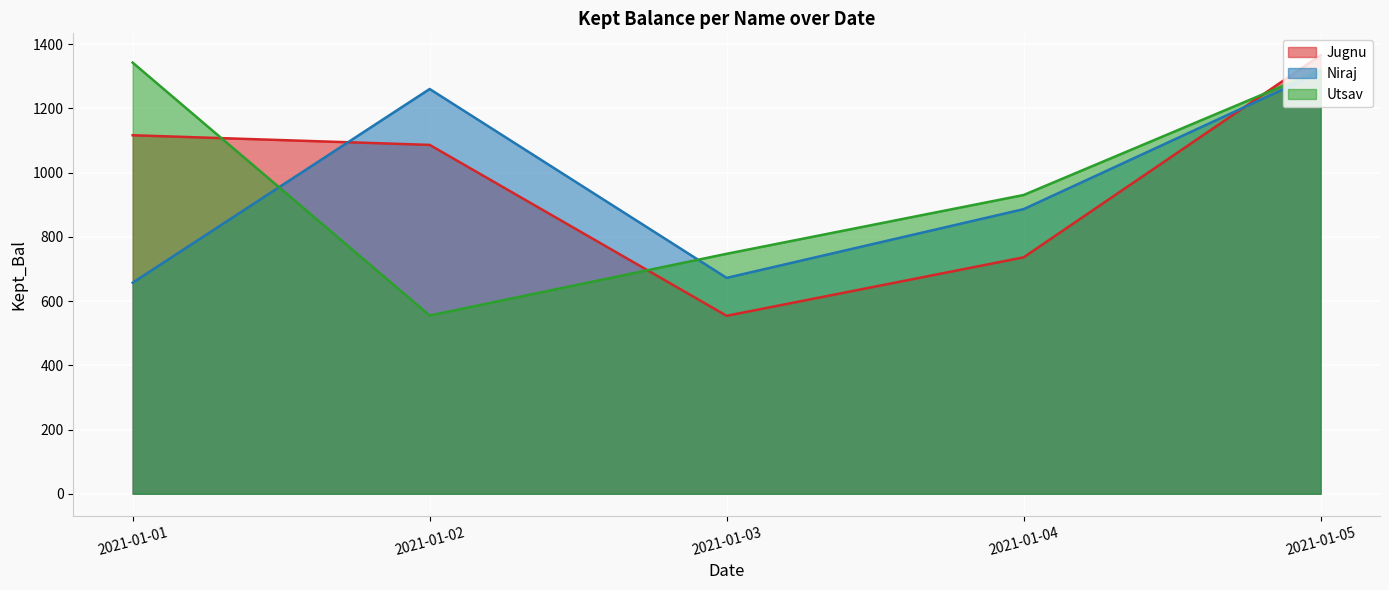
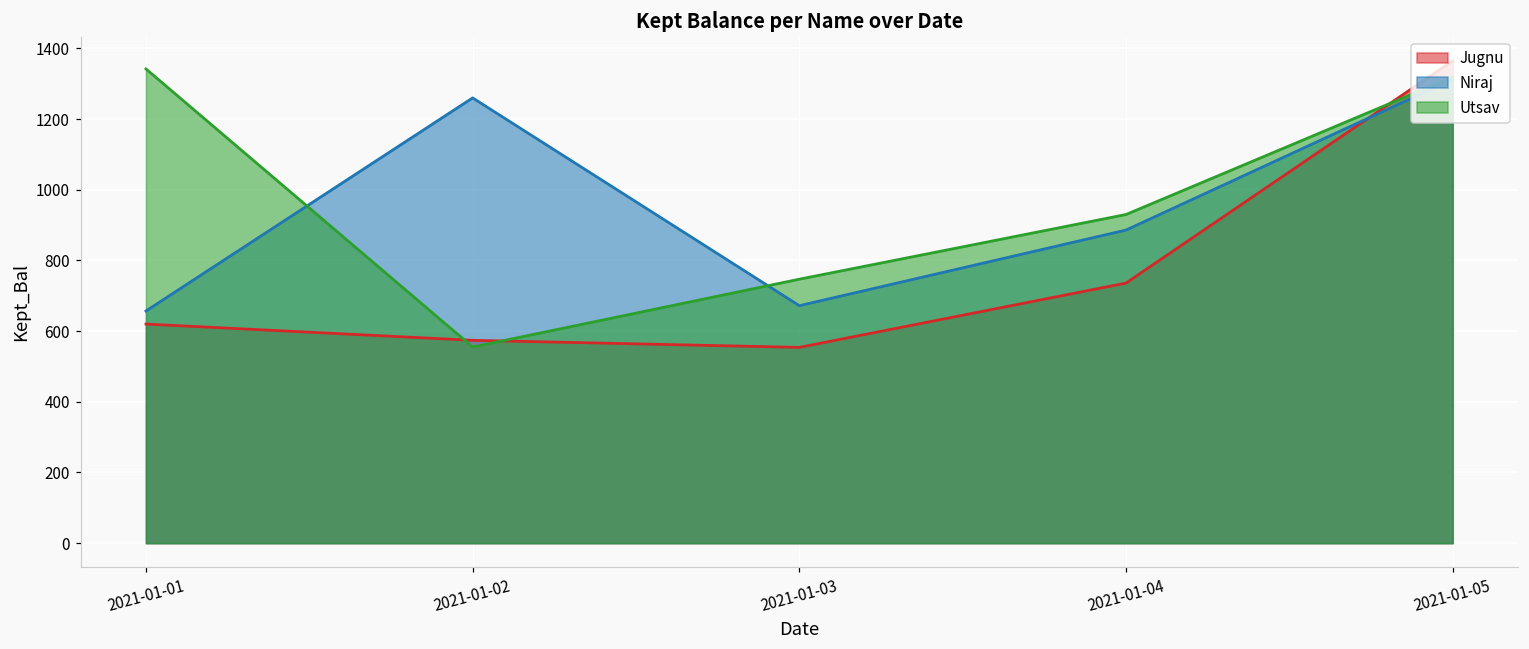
Jugnu, 2021-01-01: 1120 -> 620
Jugnu, 2021-01-02: 1090 -> 570
